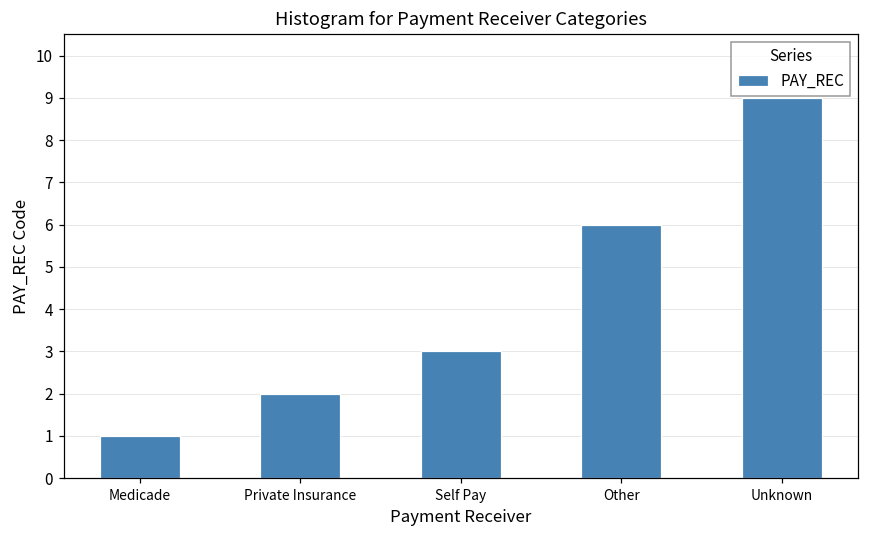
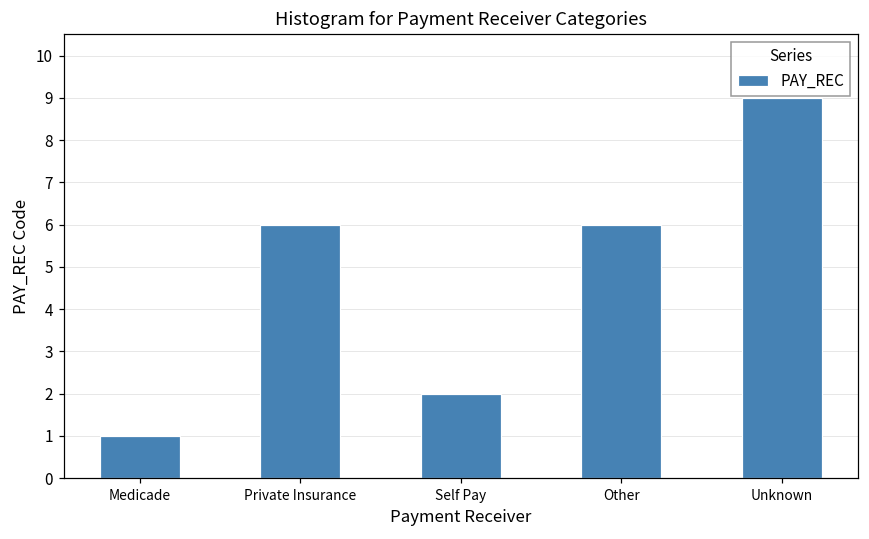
Private Insurance: 2 -> 6
Self Pay: 3 -> 2
